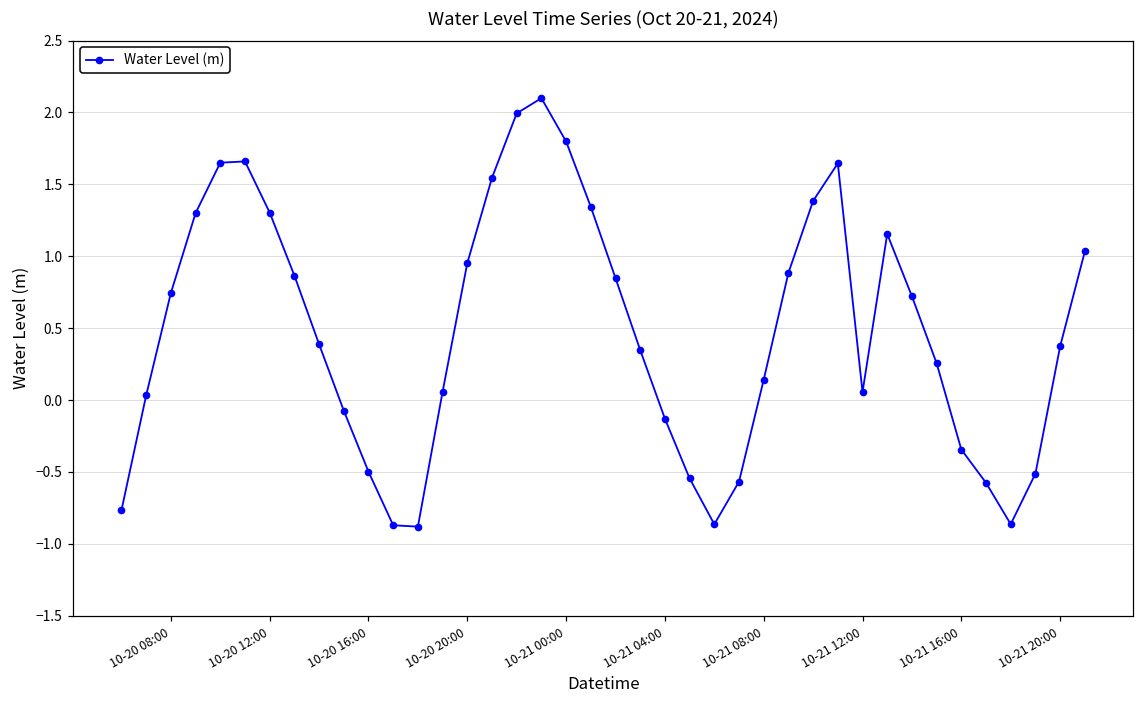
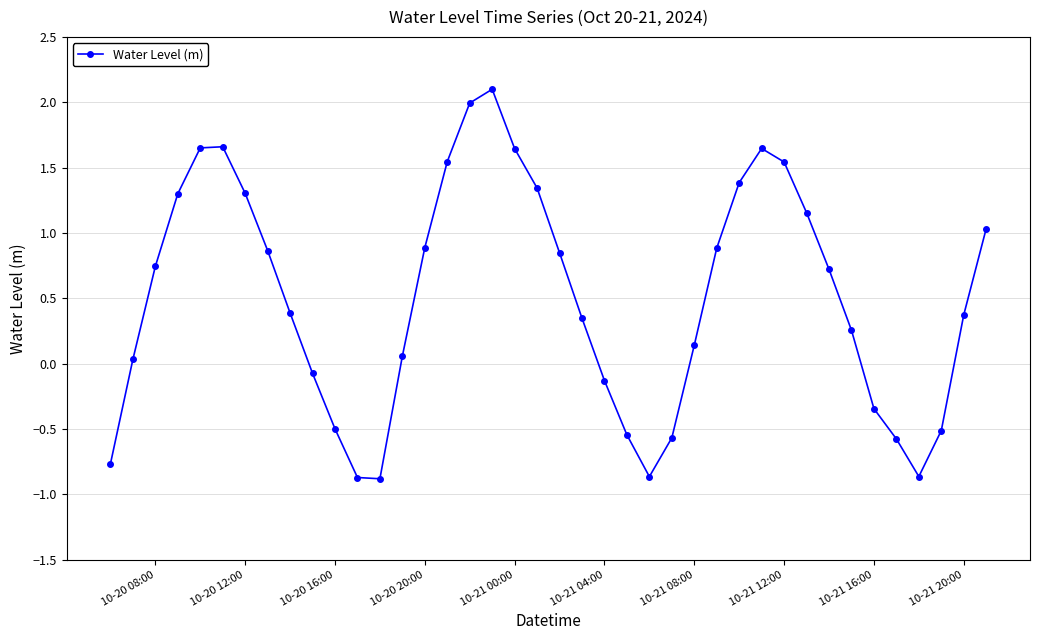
10-20 20:00: 0.95 -> 0.89
10-21 00:00: 1.80 -> 1.65
10-21 12:00: 0.06 -> 1.54
